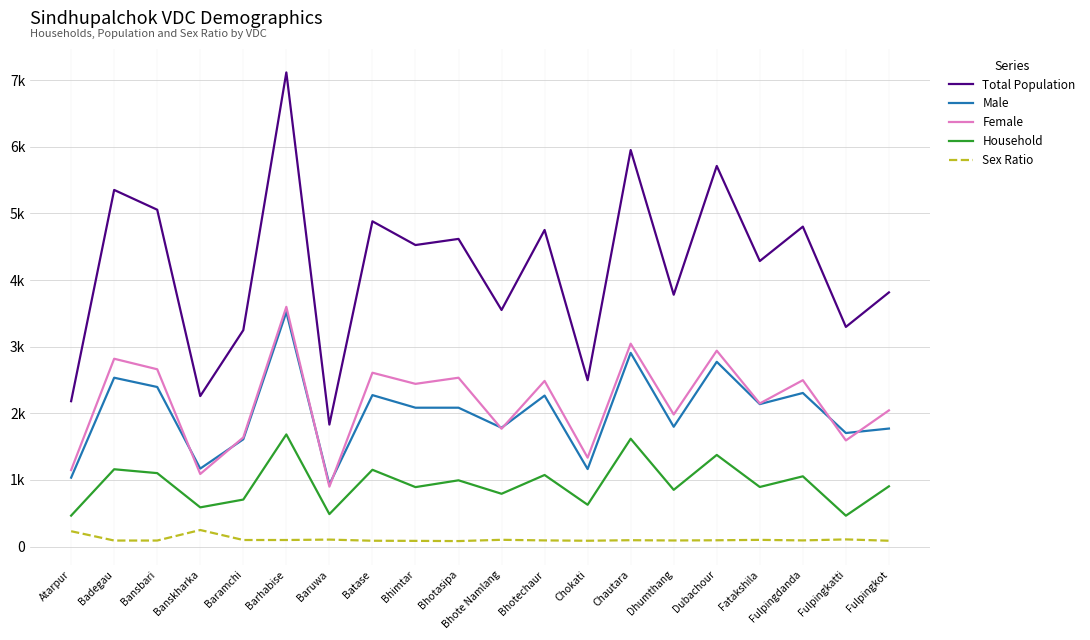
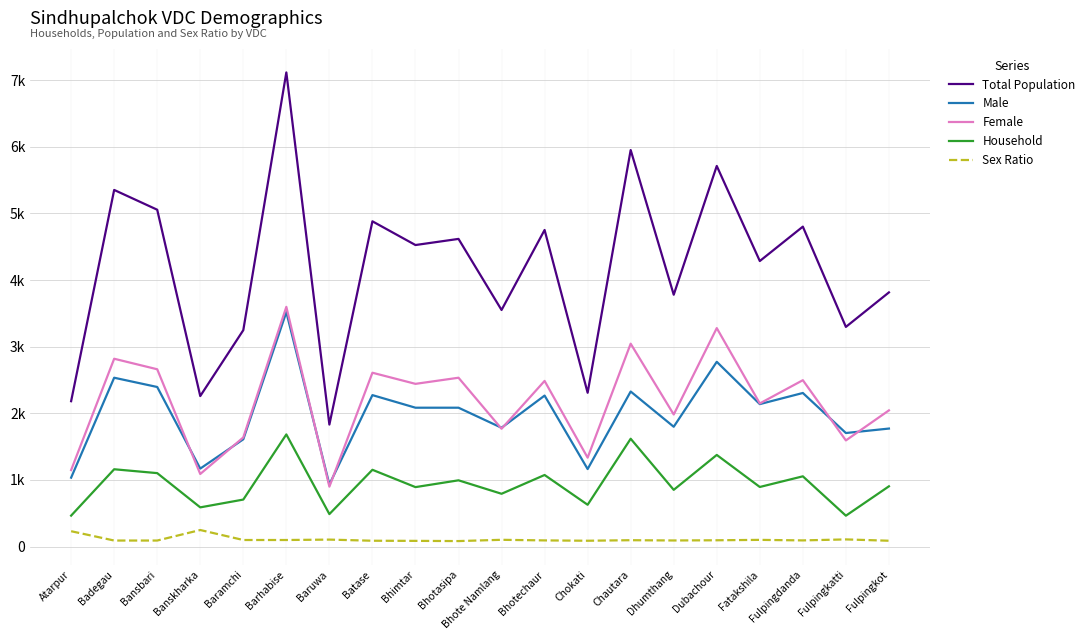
Total Population, Chokati: 2500 -> 2300
Male, Chautara: 2900 -> 2300
Female, Dubachour: 2900 -> 3300
